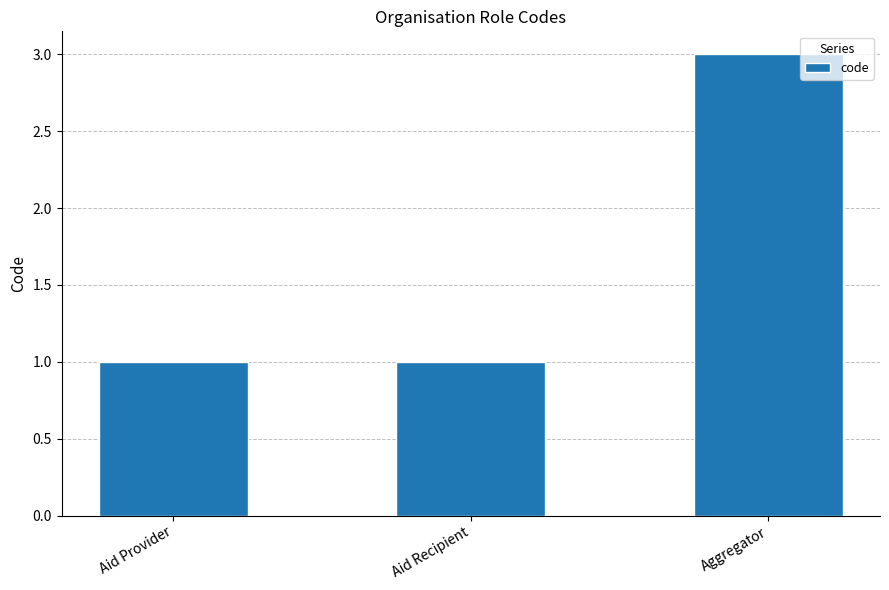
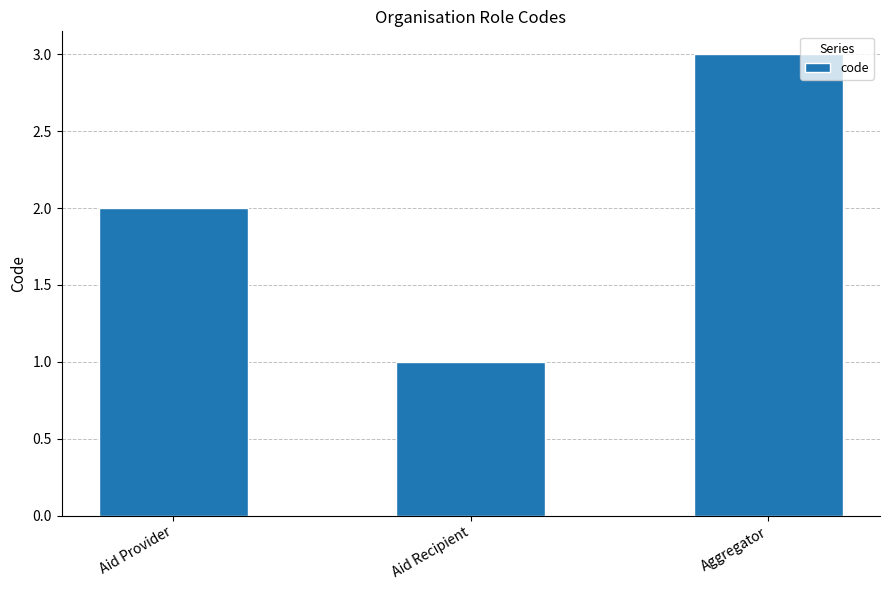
Aid Provider: 1 -> 2
